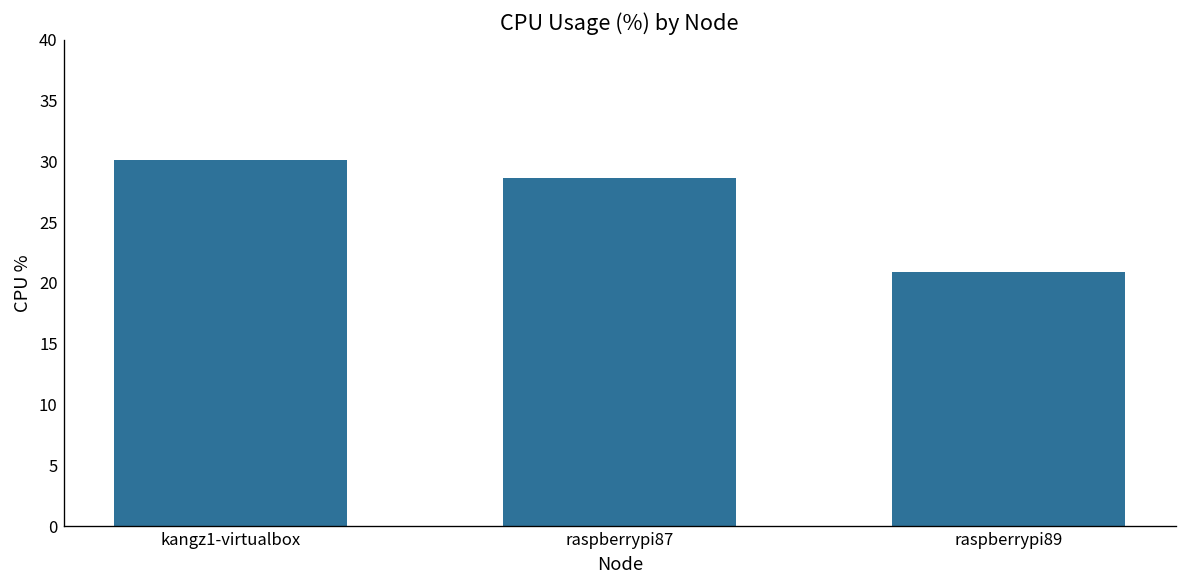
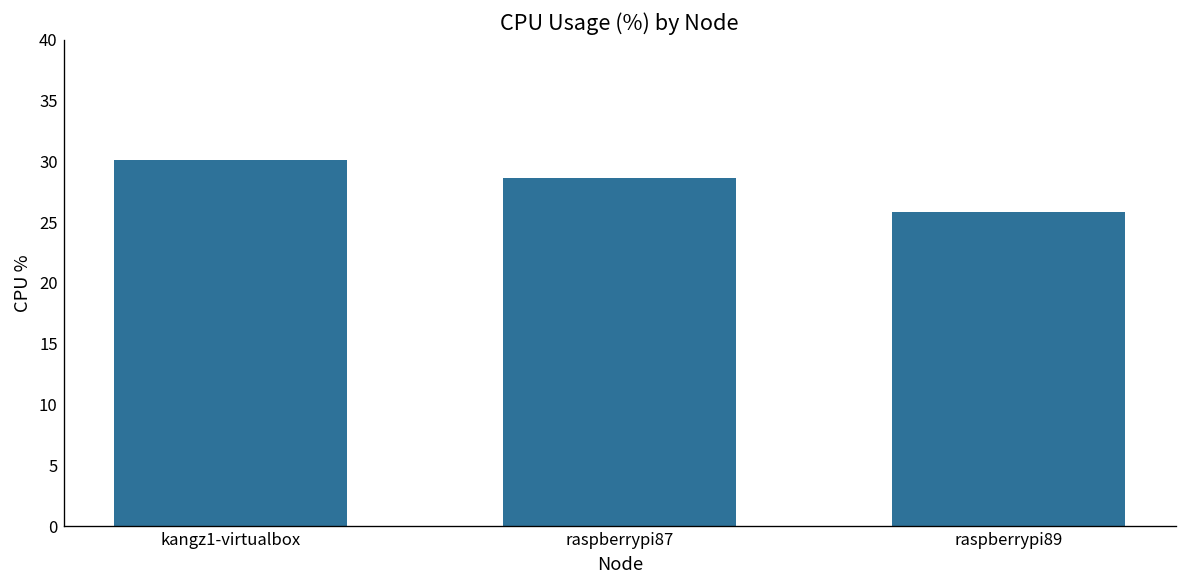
raspberrypi89: 20.9 -> 25.8
